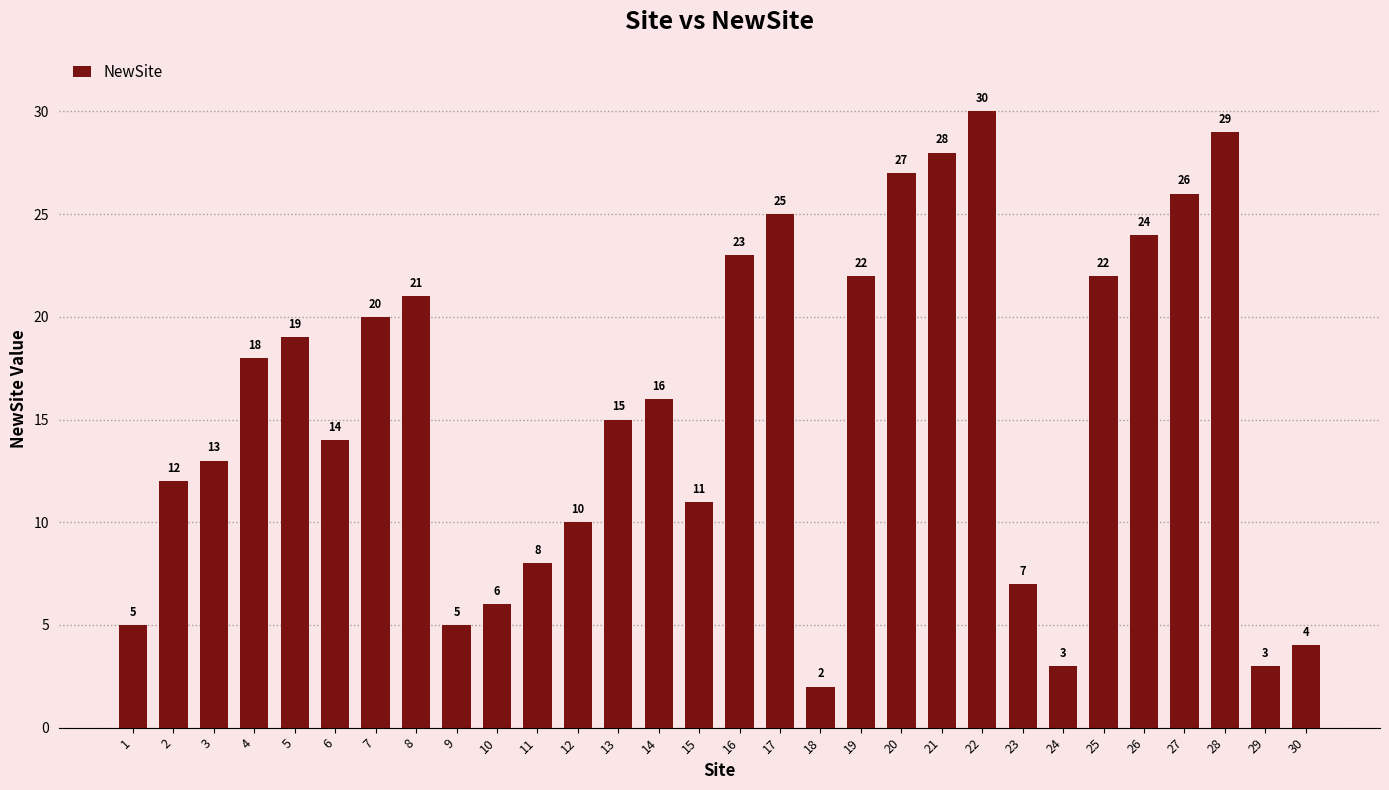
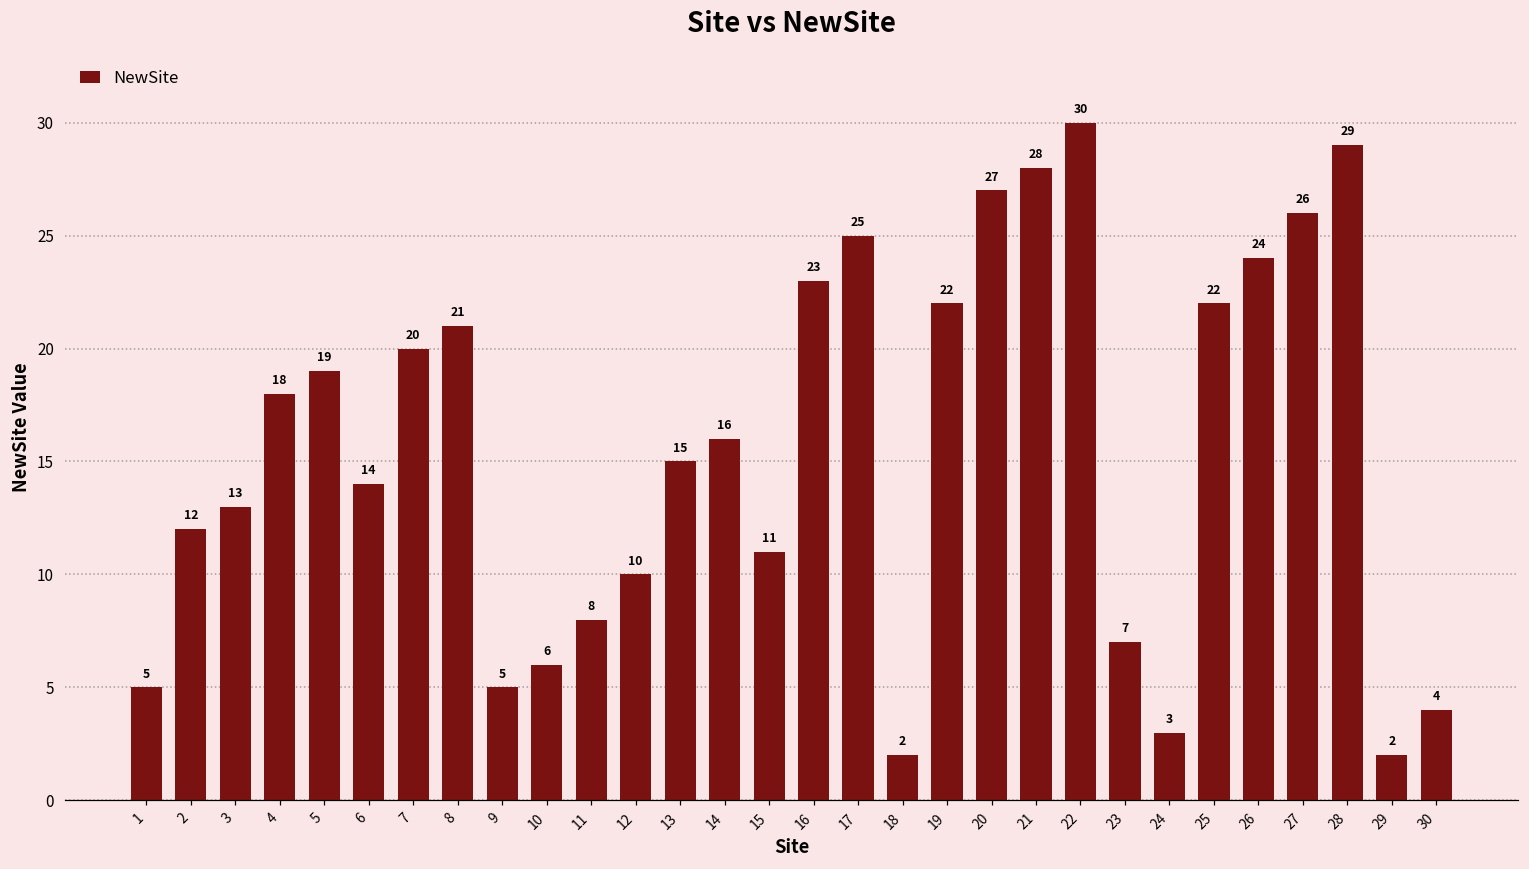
29: 3 -> 2
